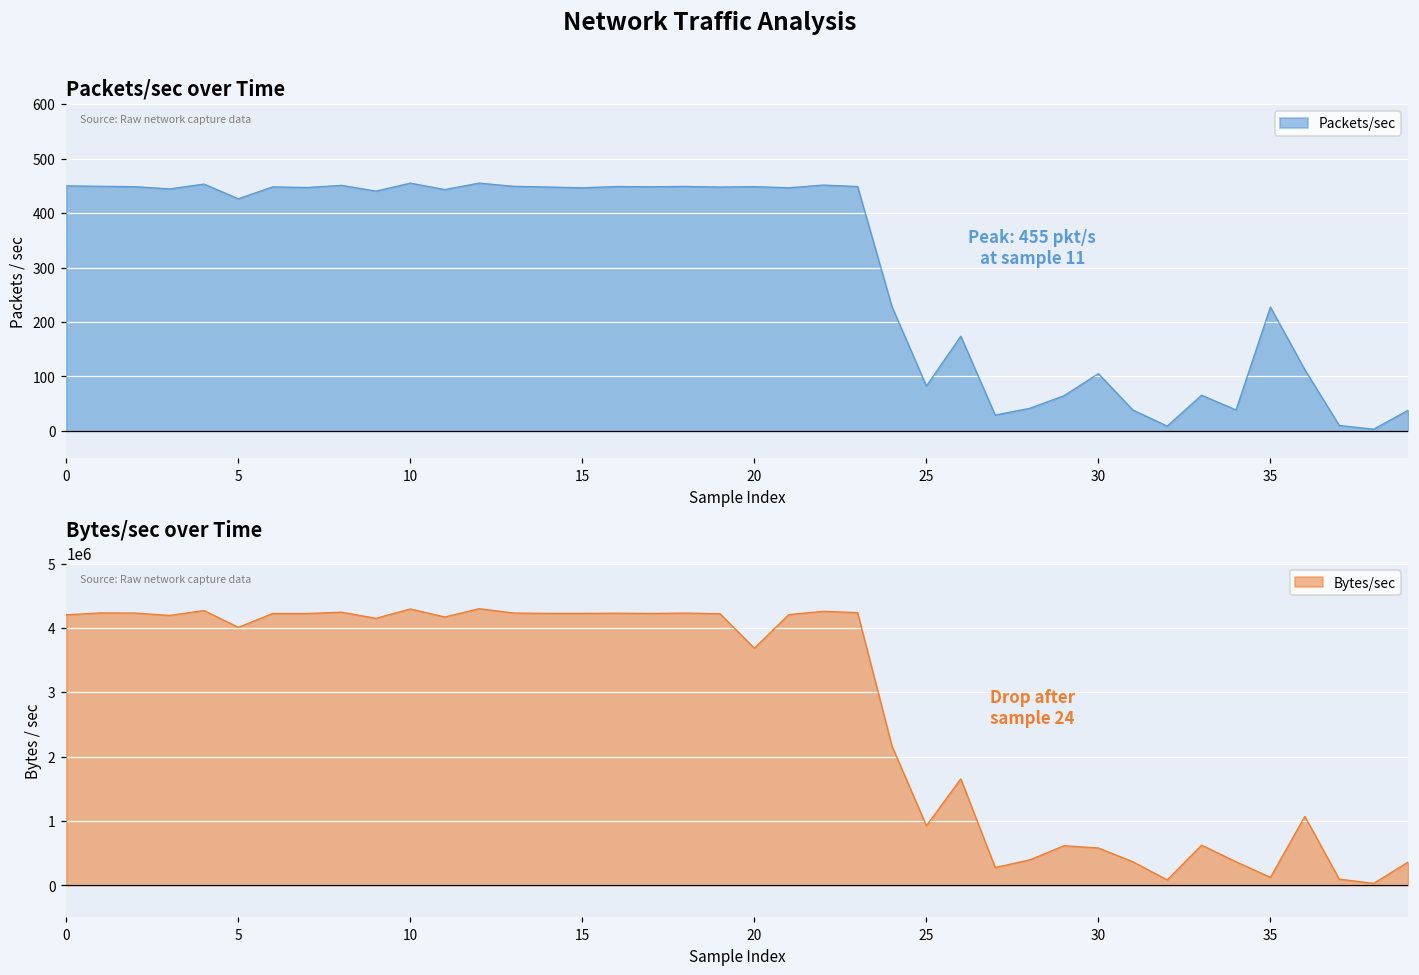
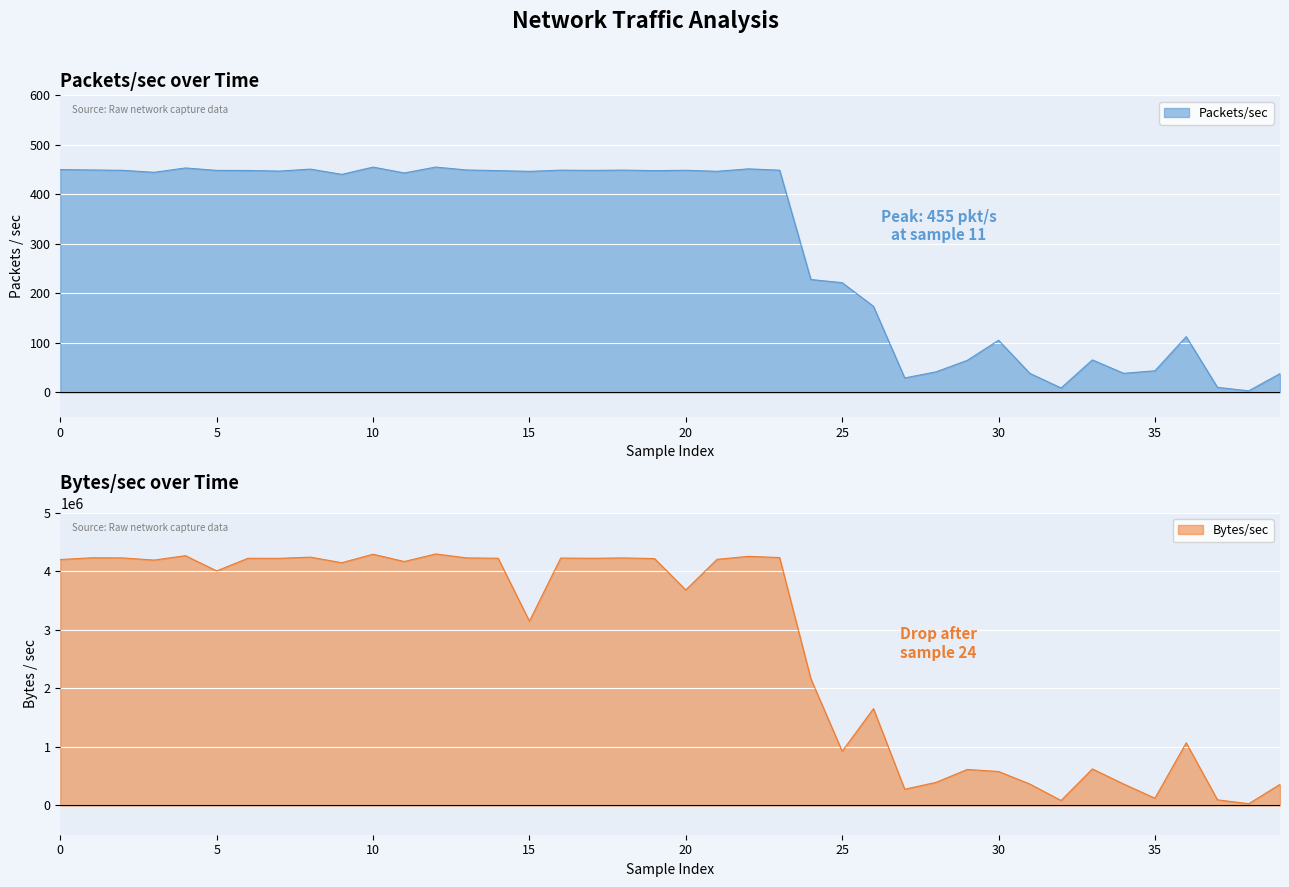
Packets/sec over Time, 5: 430 -> 450
Packets/sec over Time, 25: 80 -> 220
Packets/sec over Time, 35: 230 -> 40
Bytes/sec over Time, 15: 4200000 -> 3100000
